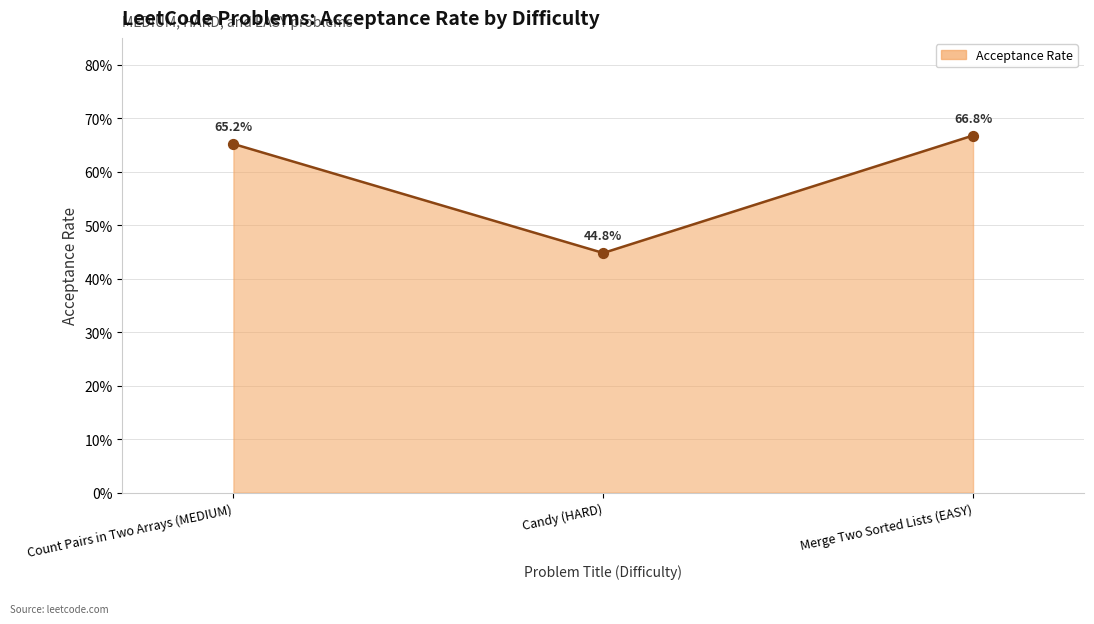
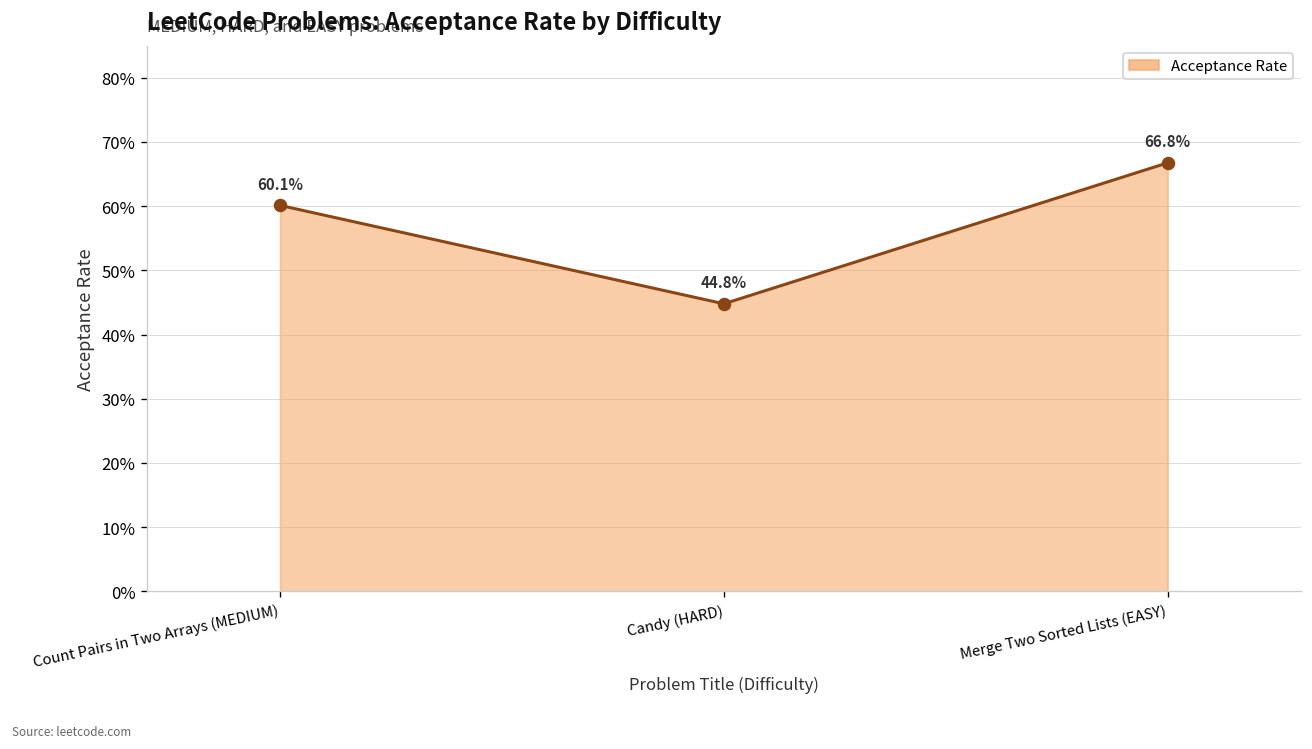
Count Pairs in Two Arrays (MEDIUM): 65.2% -> 60.1%
